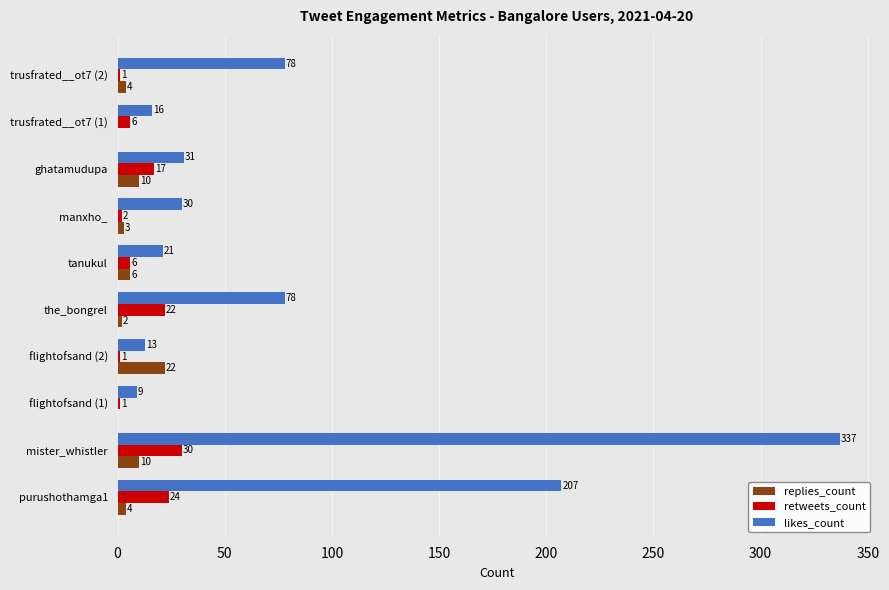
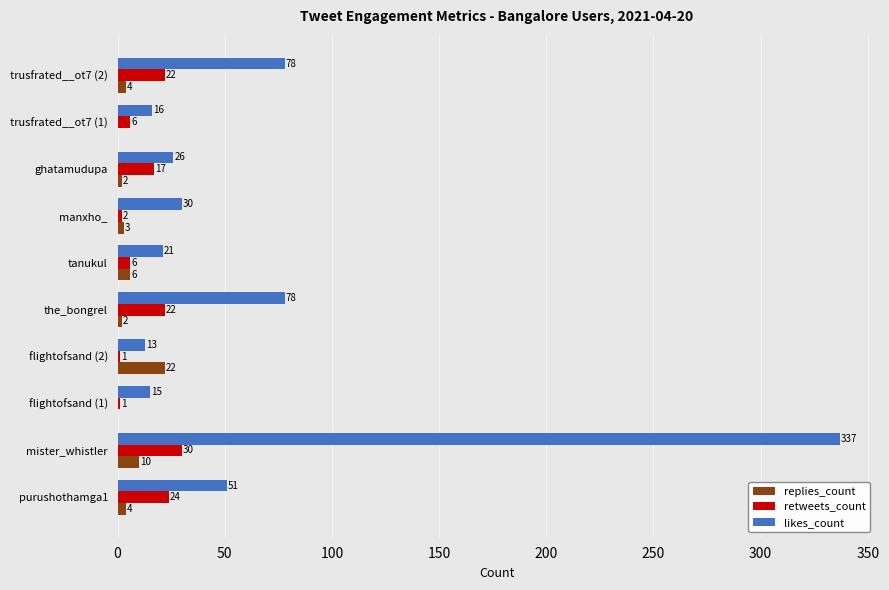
retweets_count, trusfrated__ot7 (2): 1 -> 22
likes_count, ghatamudupa: 31 -> 26
replies_count, ghatamudupa: 10 -> 2
likes_count, flightofsand (1): 9 -> 15
likes_count, purushothamga1: 207 -> 51
